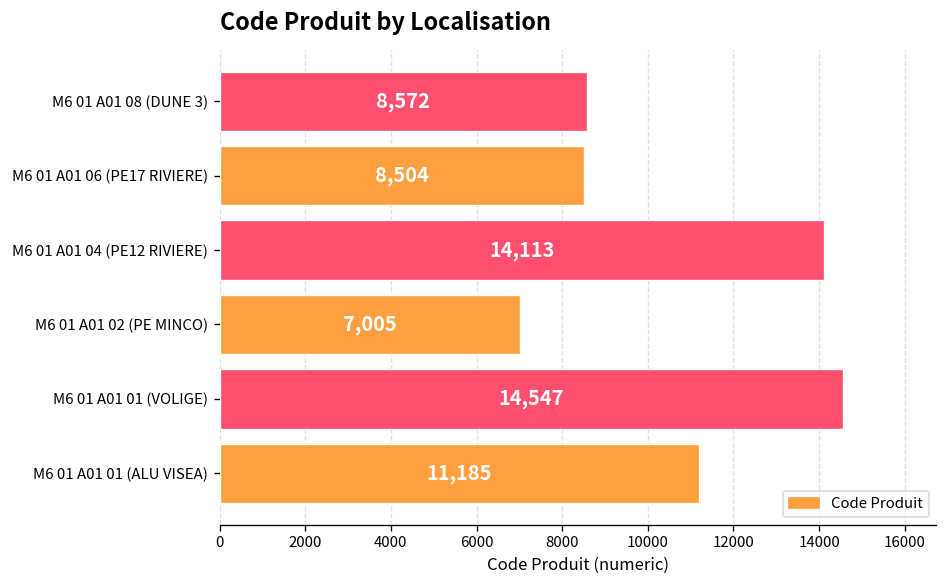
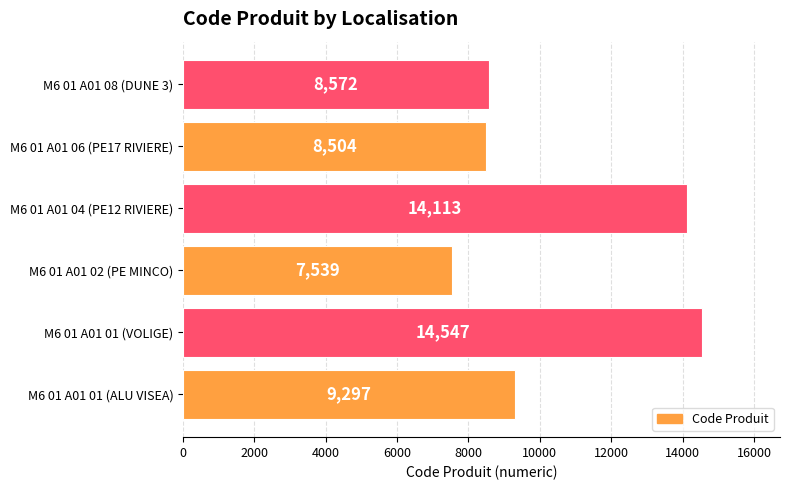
M6 01 A01 02 (PE MINCO): 7,005 -> 7,539
M6 01 A01 01 (ALU VISEA): 11,185 -> 9,297
